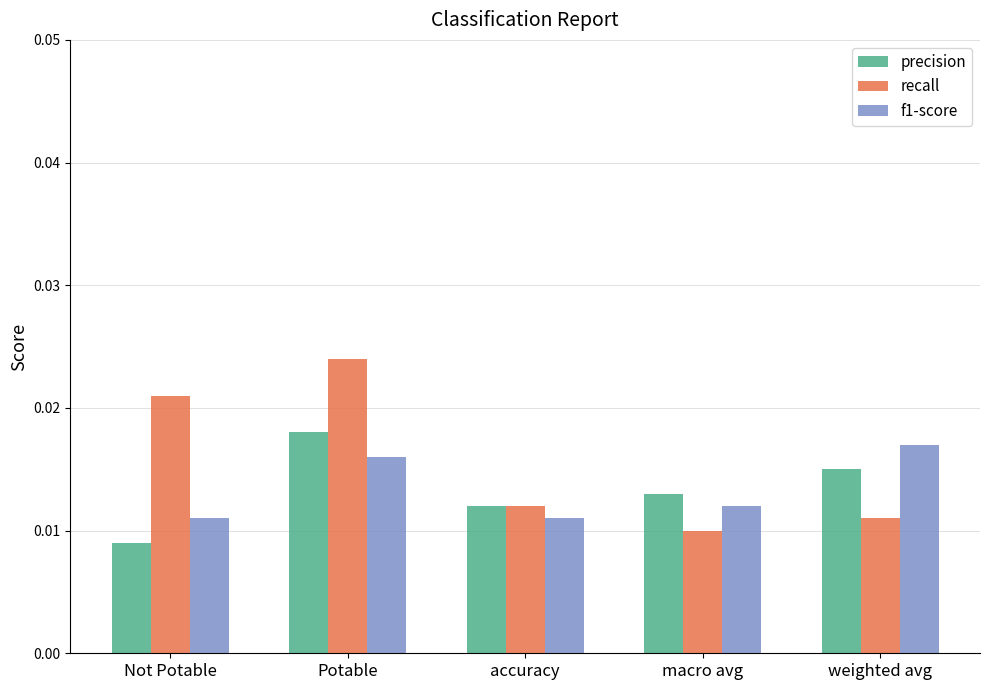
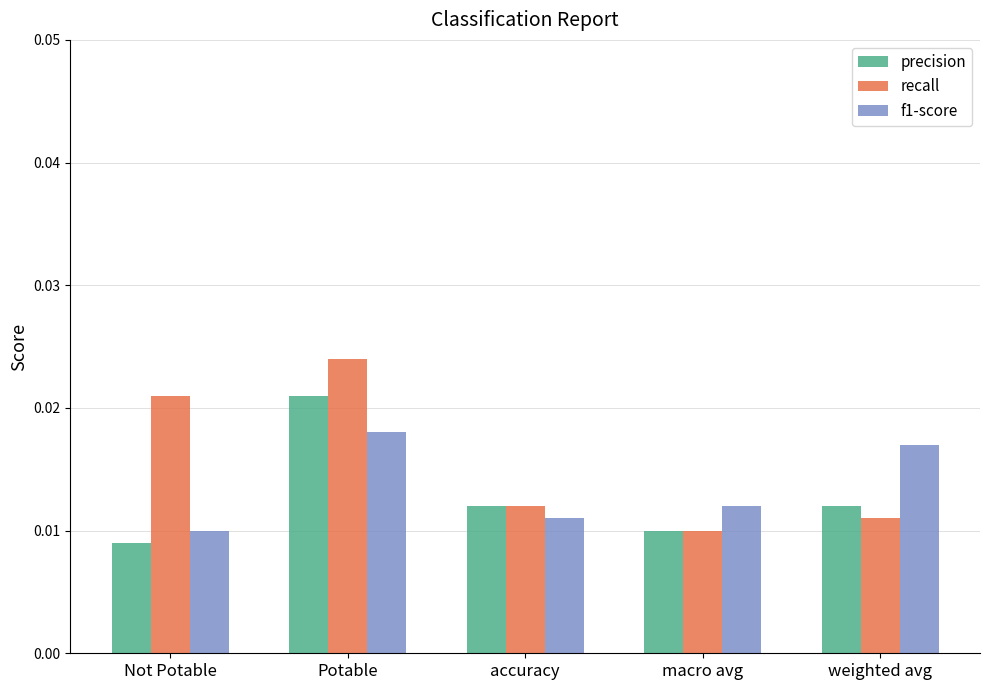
f1-score, Not Potable: 0.011 -> 0.010
precision, Potable: 0.018 -> 0.021
f1-score, Potable: 0.016 -> 0.018
precision, macro avg: 0.013 -> 0.010
precision, weighted avg: 0.015 -> 0.012
